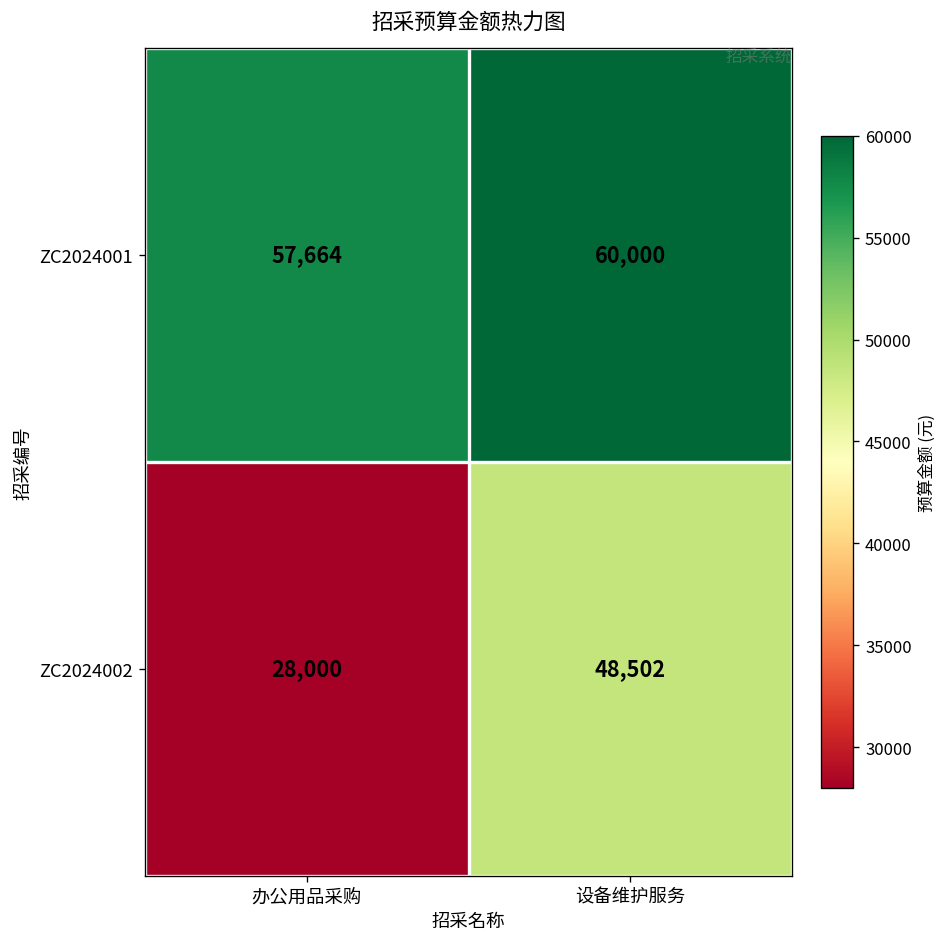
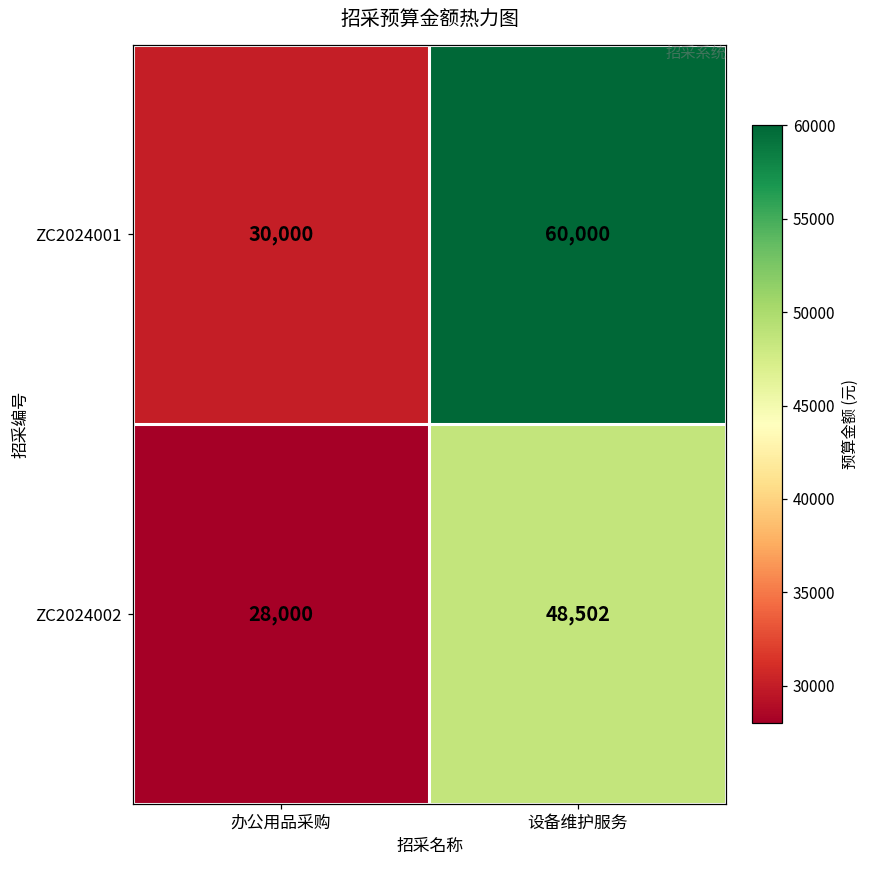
ZC2024001, 办公用品采购: 57,664 -> 30,000
